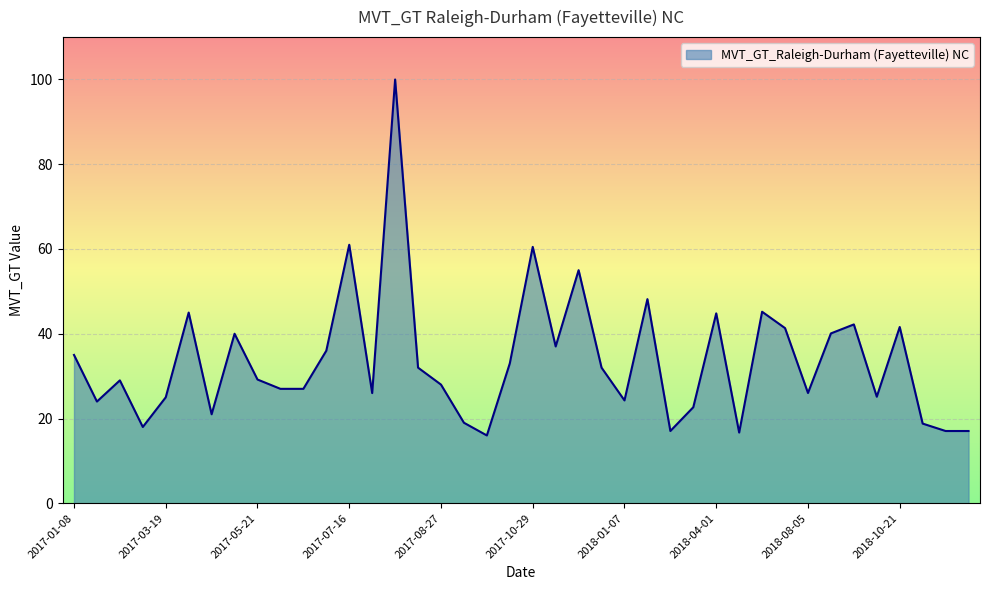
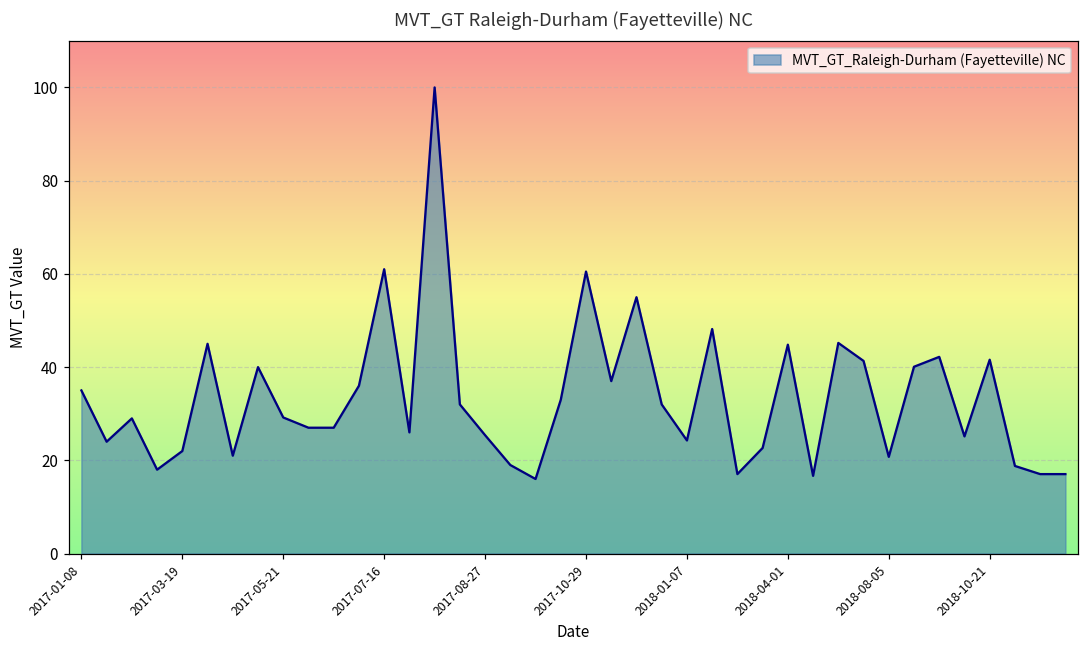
2017-03-19: 25 -> 22
2017-08-27: 28 -> 25
2018-08-05: 26 -> 21
